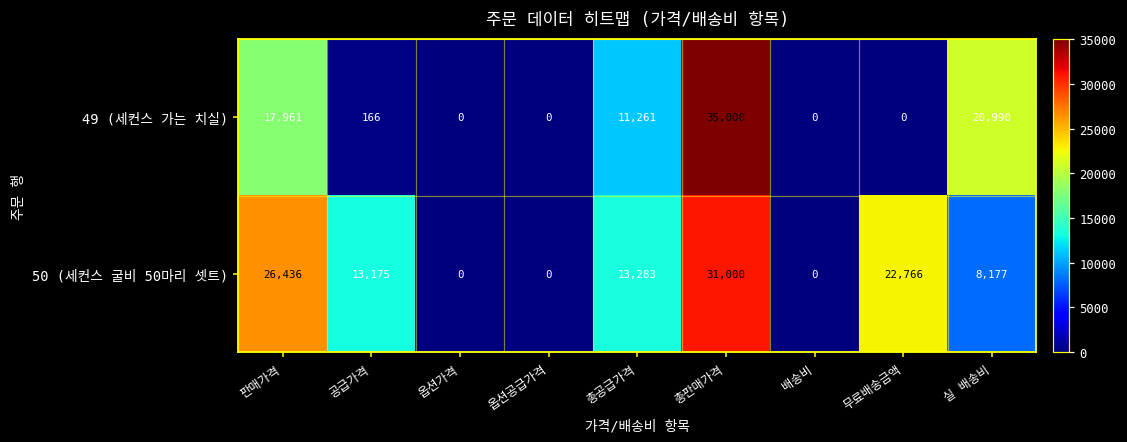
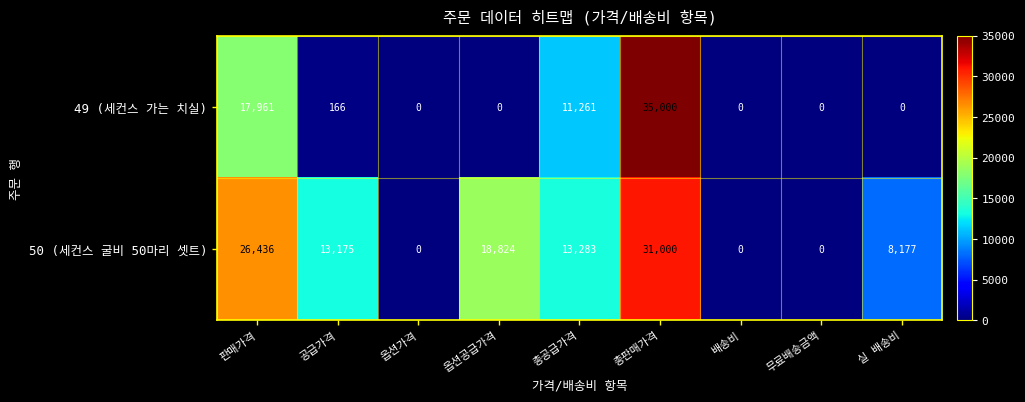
49 (세컨스 가는 치실), 실 배송비: 20,990 -> 0
50 (세컨스 굴비 50마리 셋트), 옵션공급가격: 0 -> 18,824
50 (세컨스 굴비 50마리 셋트), 무료배송금액: 22,766 -> 0
